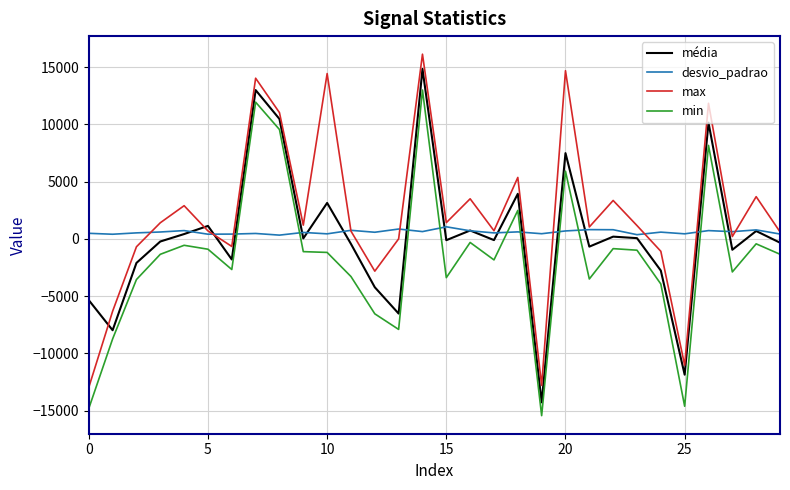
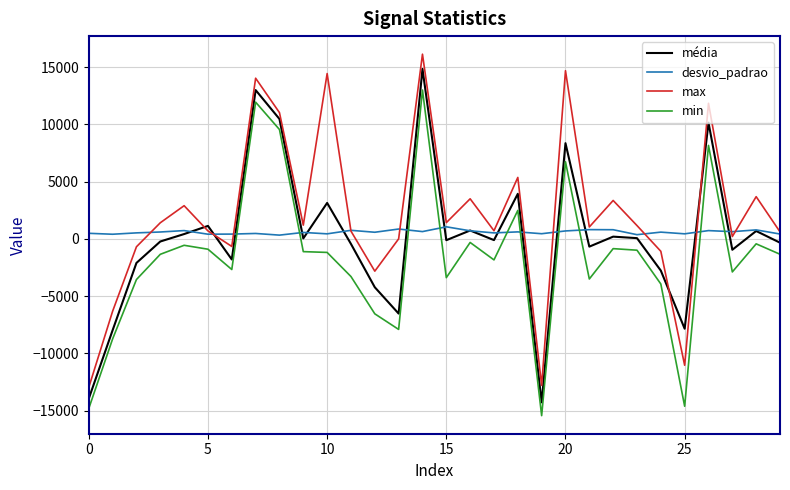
média, 0: -5400 -> -14000
média, 20: 7500 -> 8400
min, 20: 5900 -> 6700
média, 25: -11900 -> -7800
